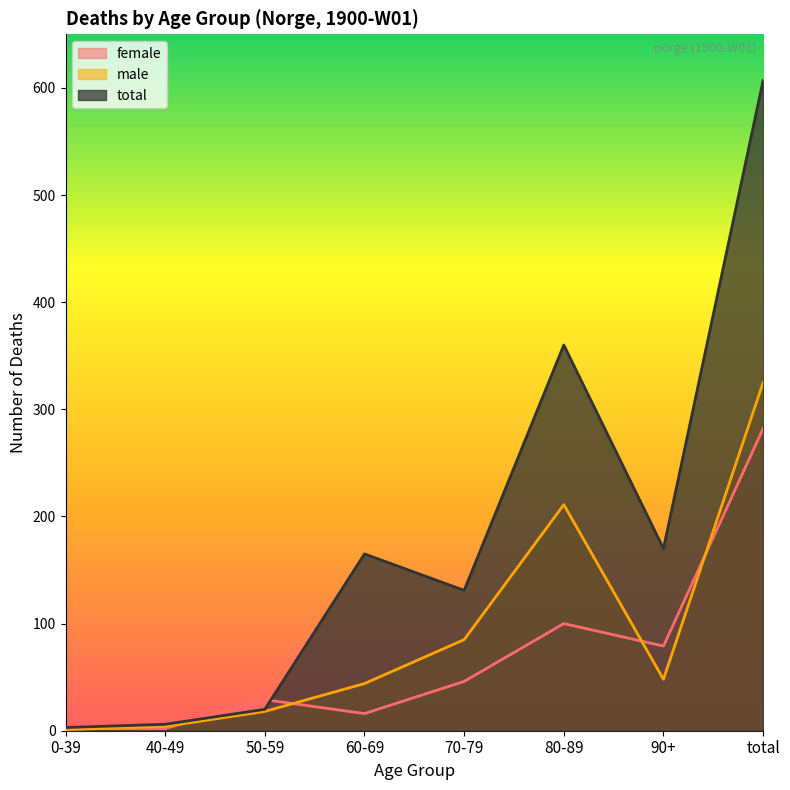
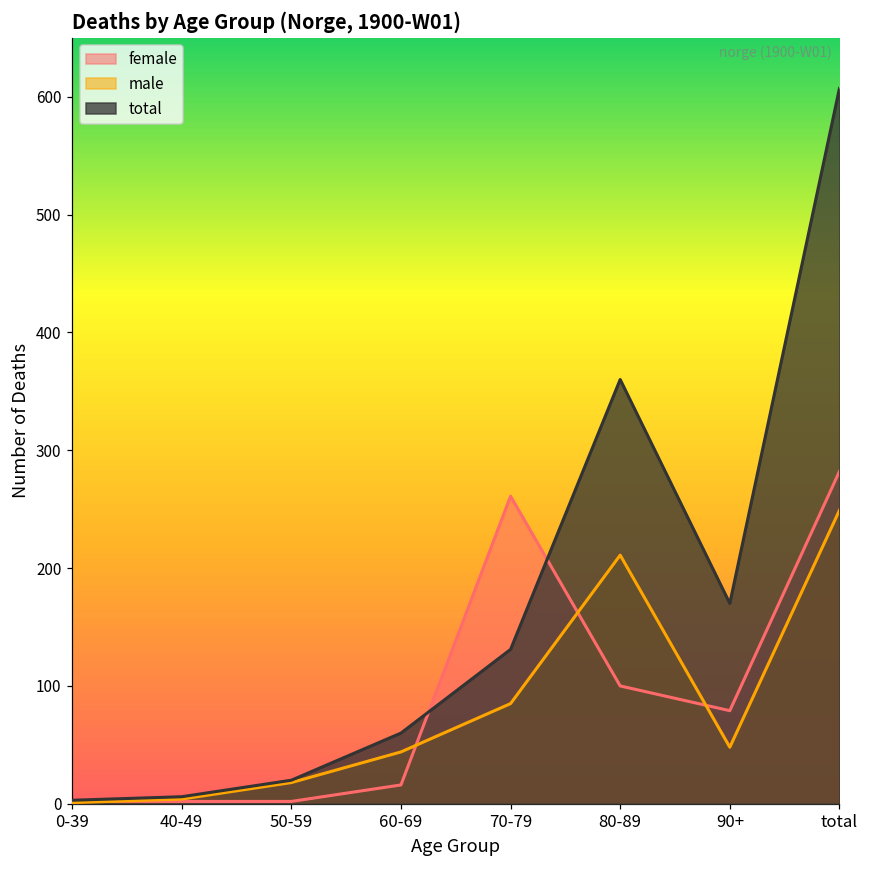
female, 50-59: 29 -> 2
total, 60-69: 165 -> 60
female, 70-79: 46 -> 261
male, total: 325 -> 249
